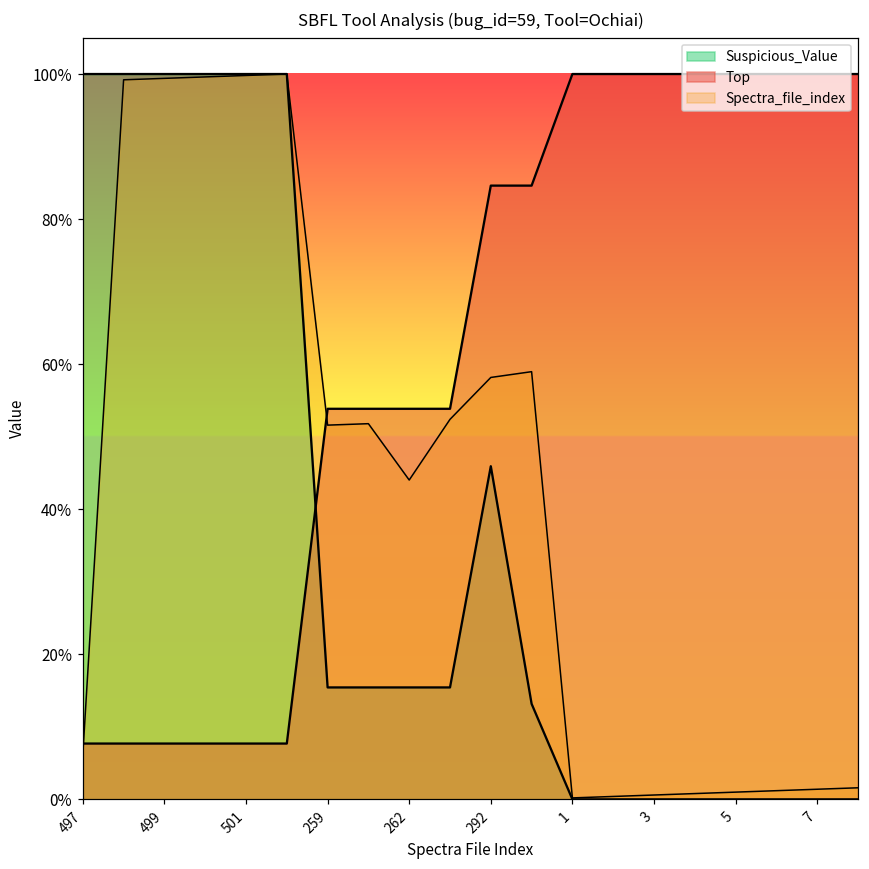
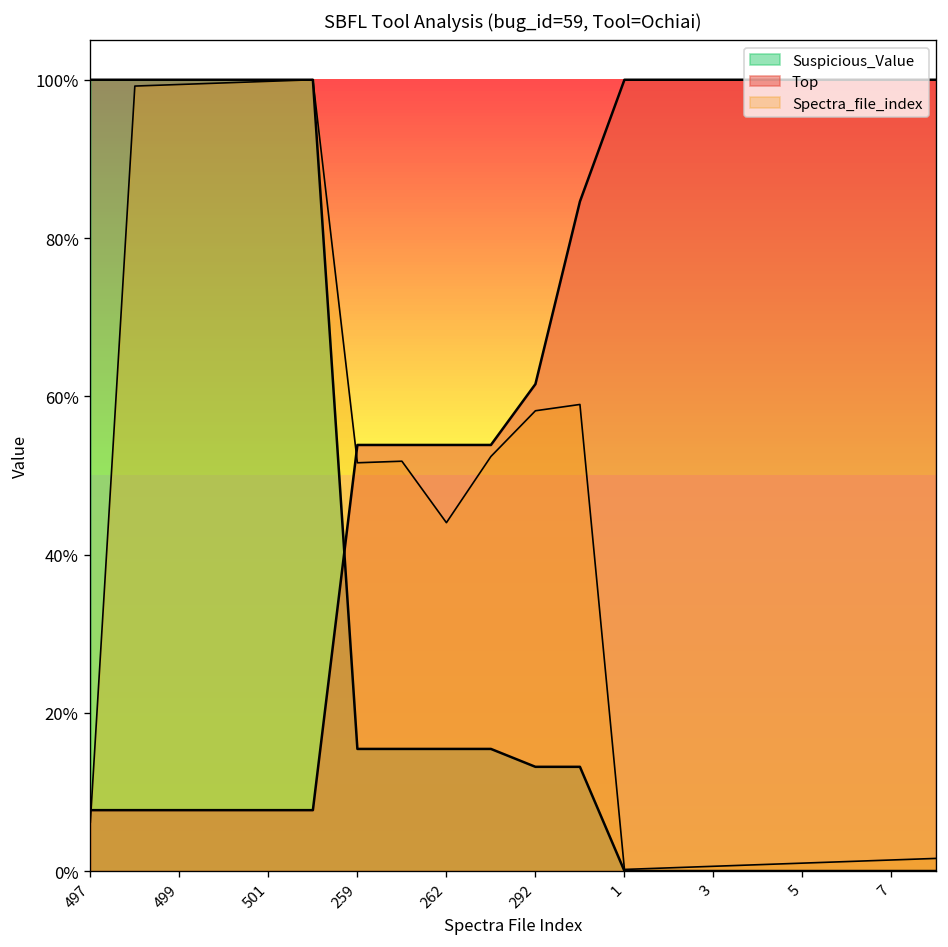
Suspicious_Value, 292: 46% -> 13%
Top, 292: 85% -> 62%
